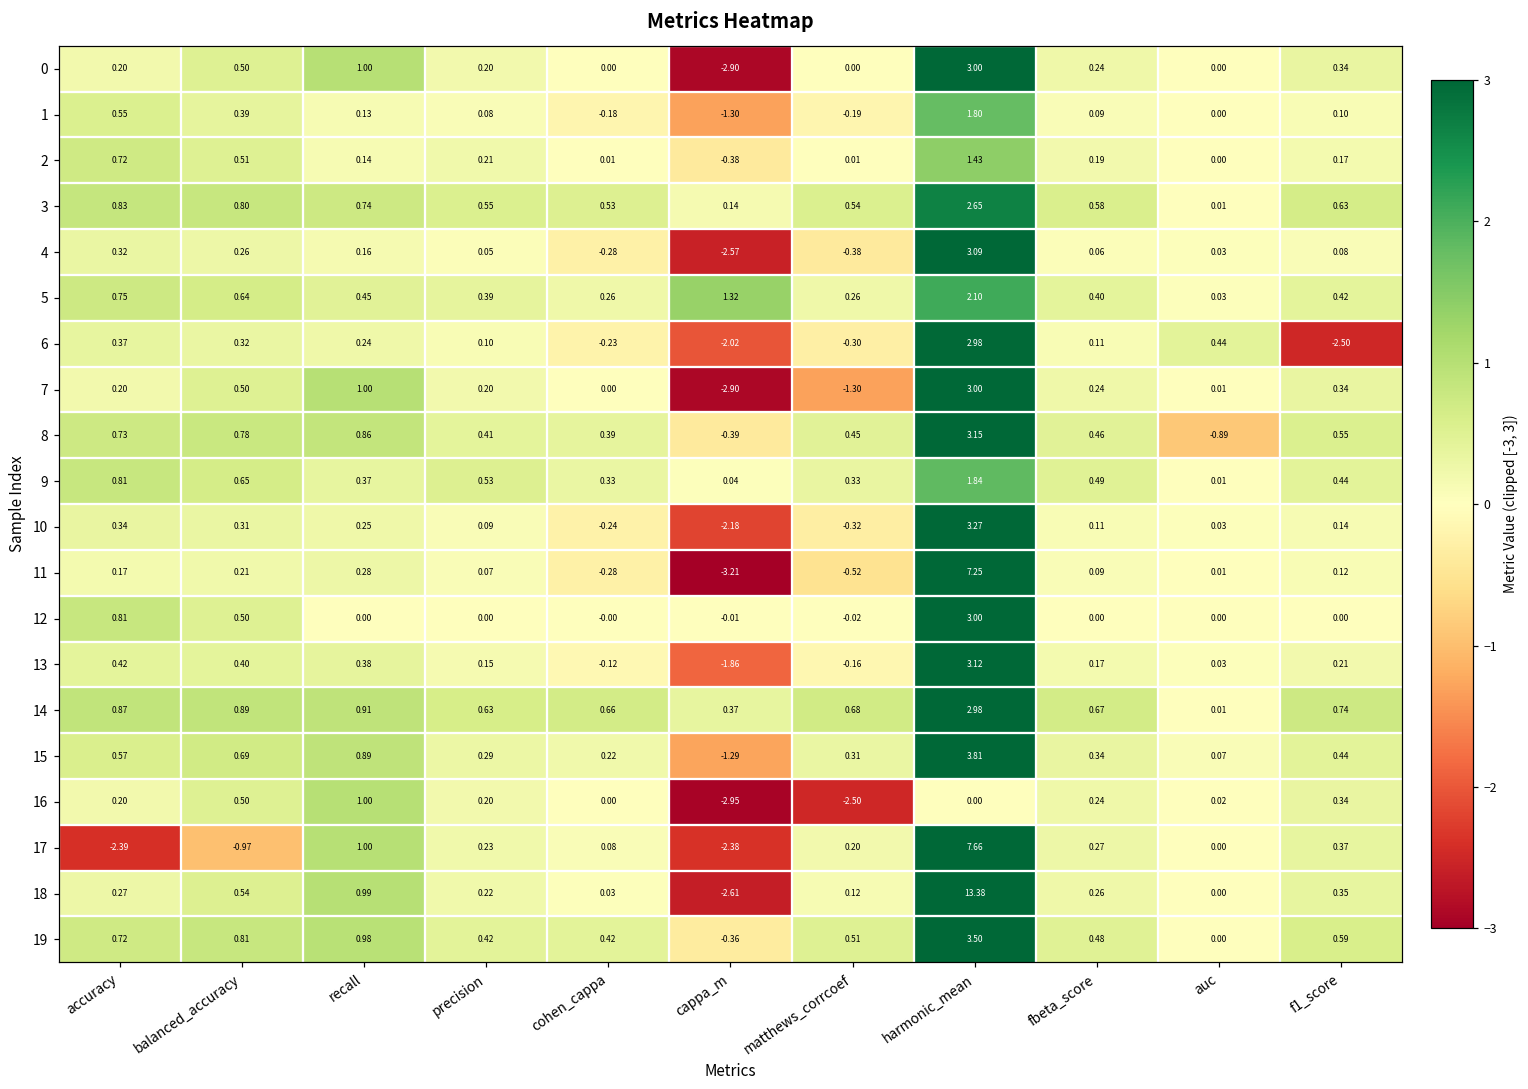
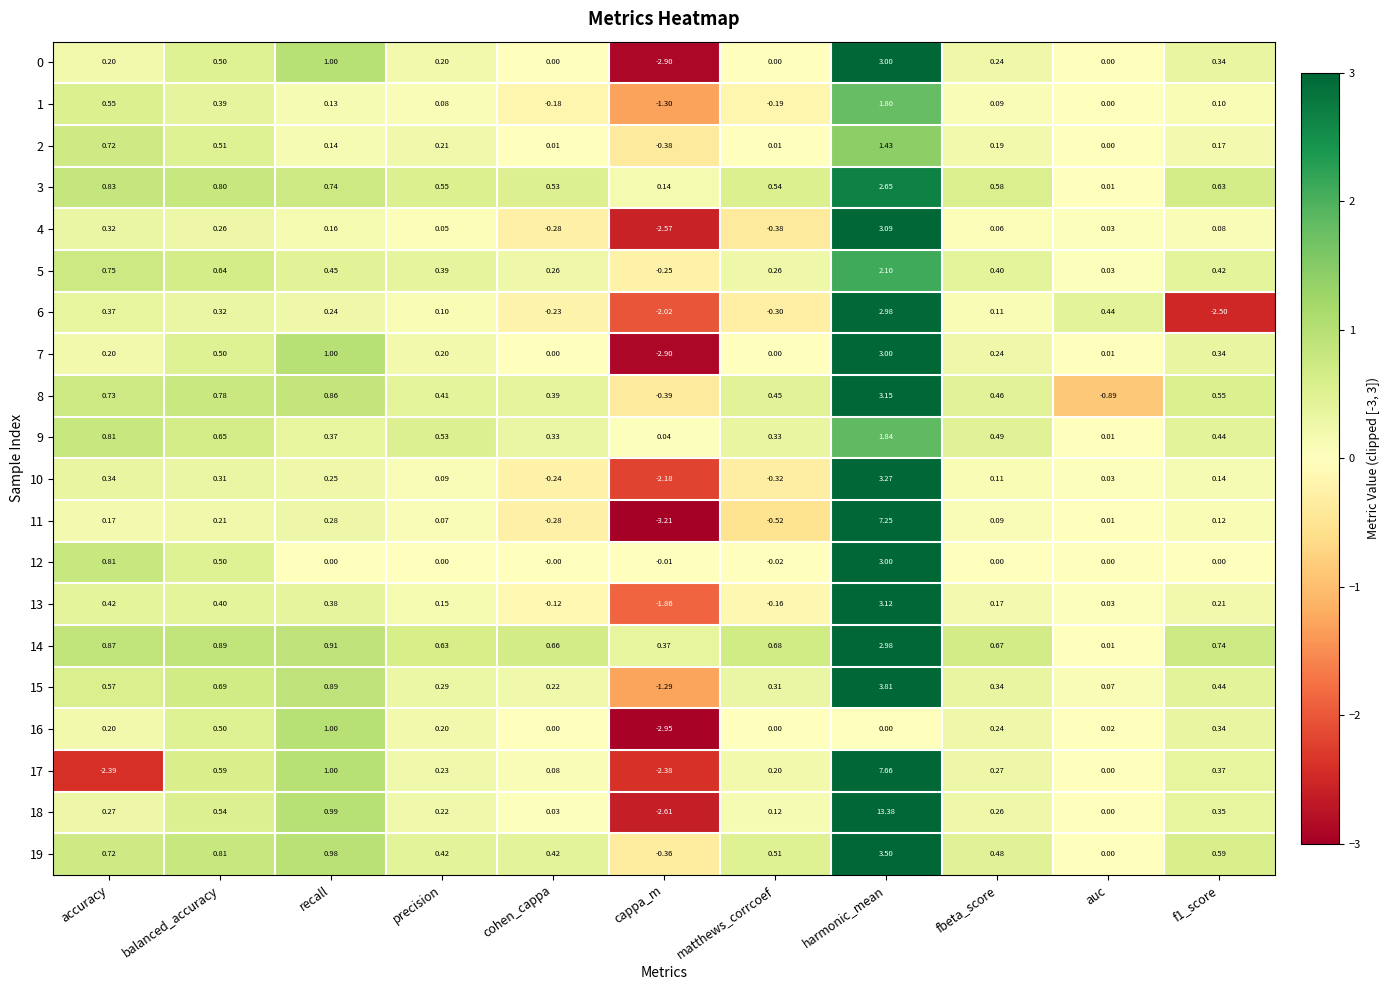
5, cappa_m: 1.32 -> -0.25
7, matthews_corrcoef: -1.30 -> 0.00
16, matthews_corrcoef: -2.50 -> 0.00
17, balanced_accuracy: -0.97 -> 0.59
